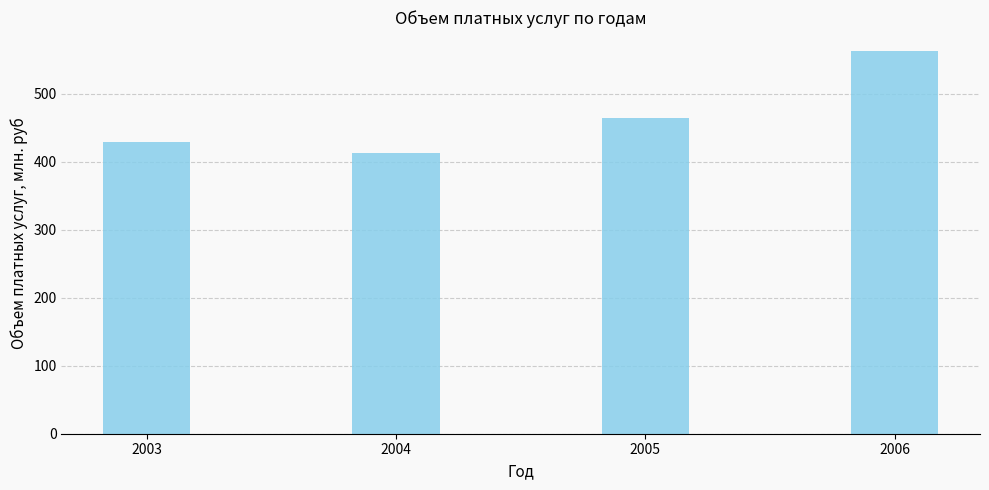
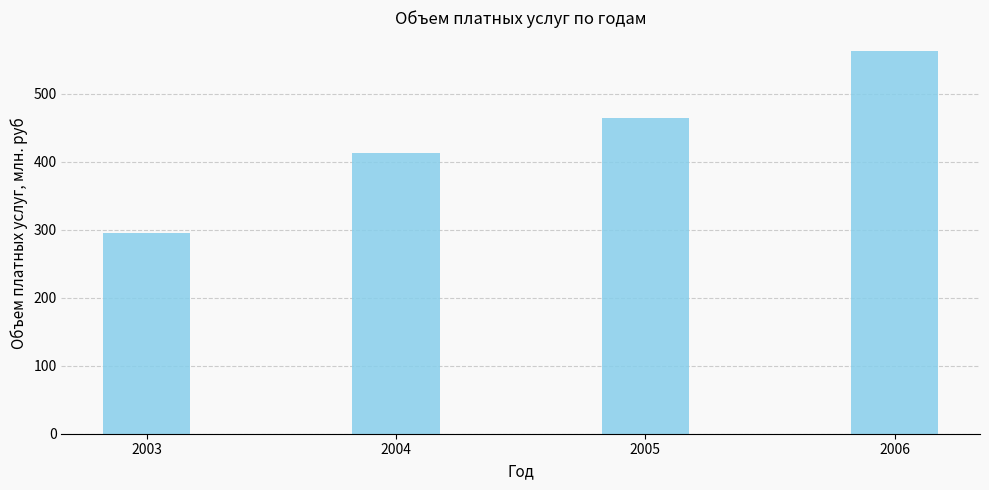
2003: 430 -> 290
